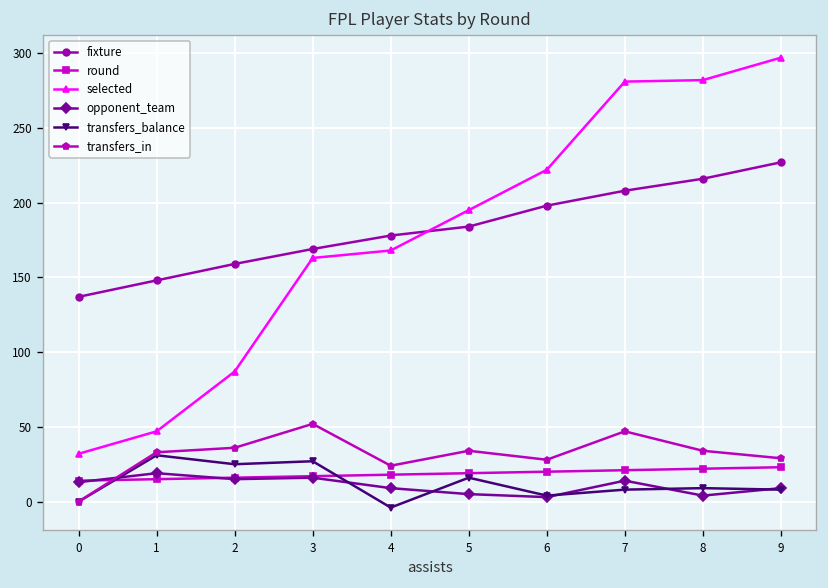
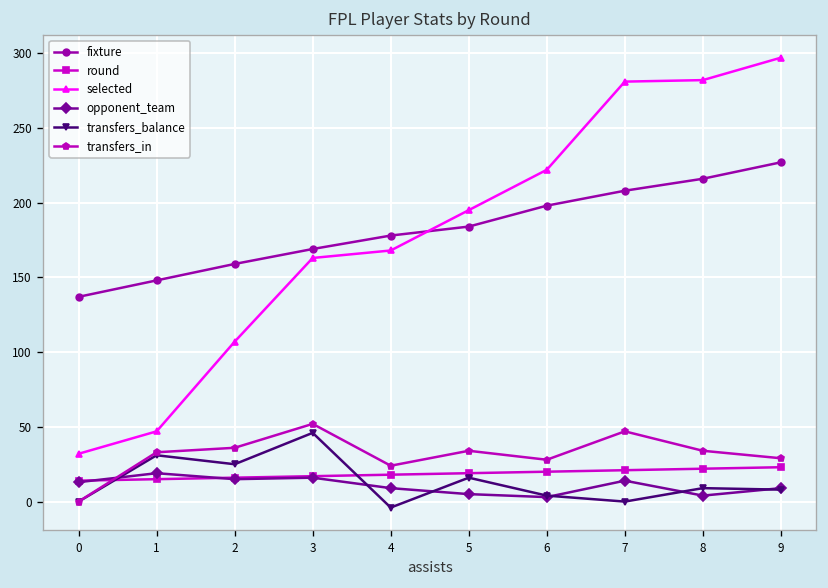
selected, 2: 87 -> 107
transfers_balance, 3: 27 -> 46
transfers_balance, 7: 8 -> 0
